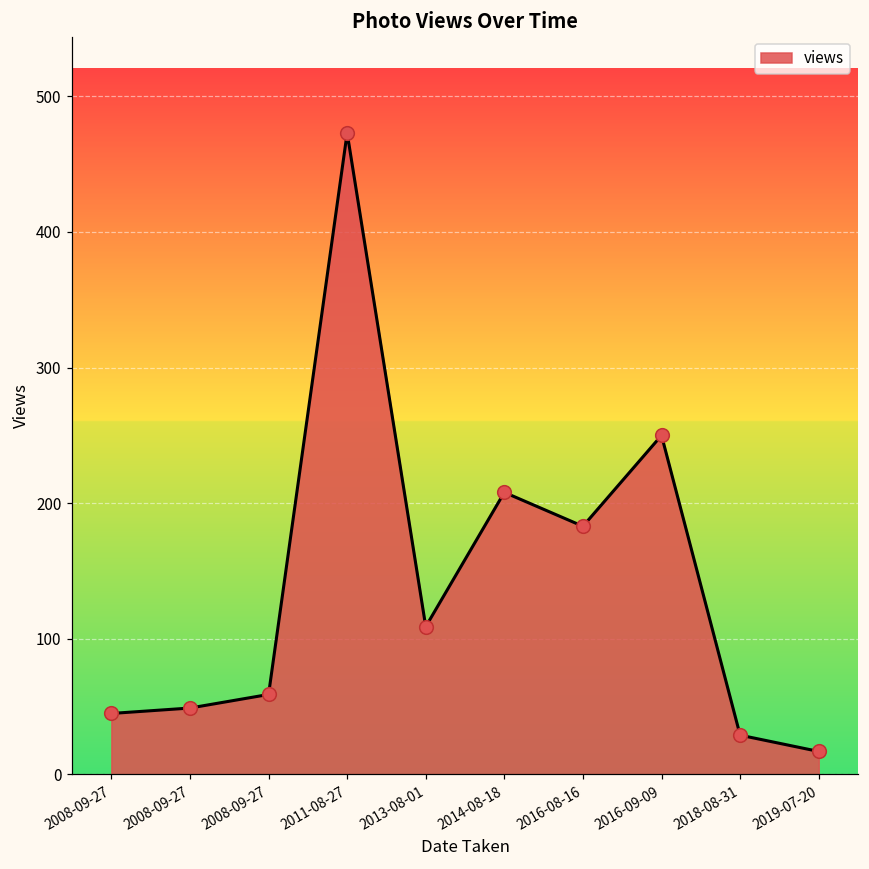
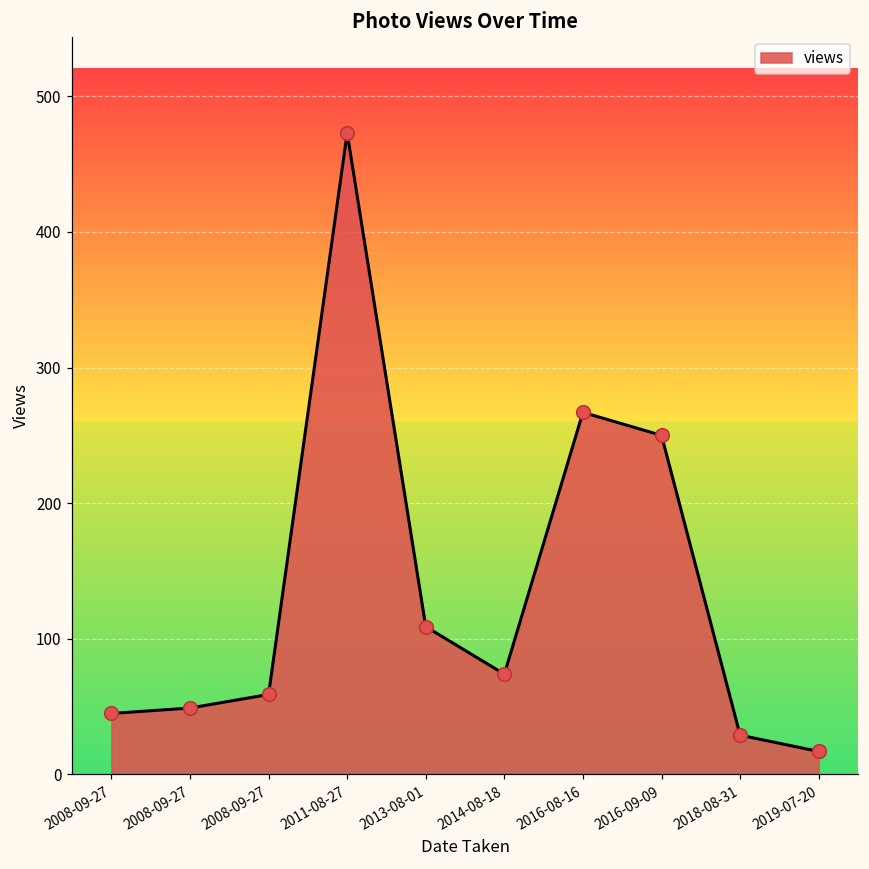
2014-08-18: 208 -> 74
2016-08-16: 183 -> 267
